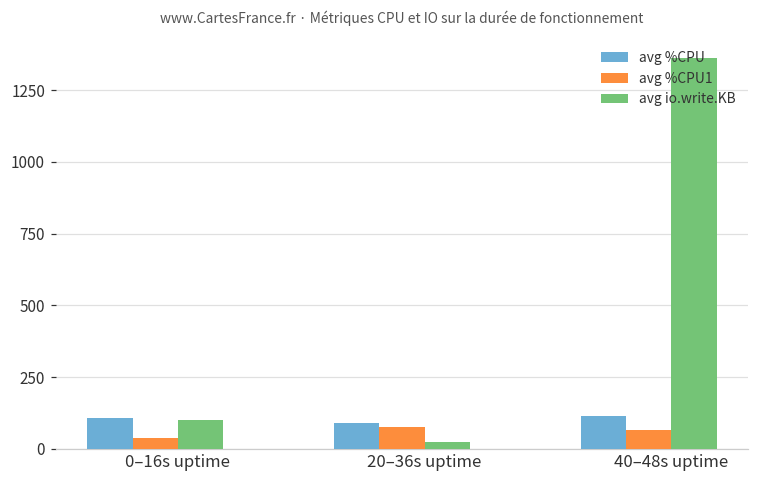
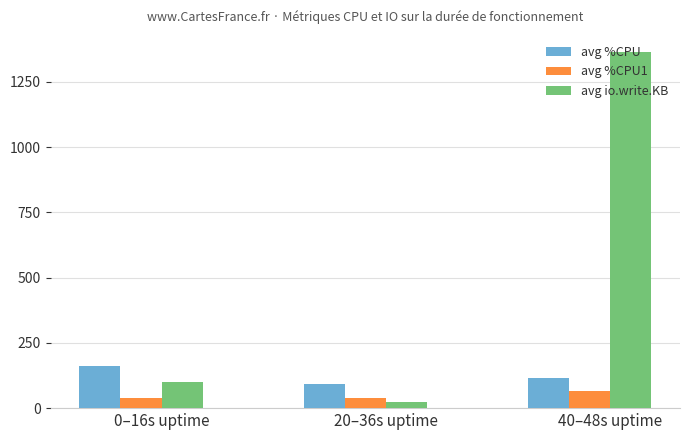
avg %CPU, 0–16s uptime: 110 -> 160
avg %CPU1, 20–36s uptime: 80 -> 40
